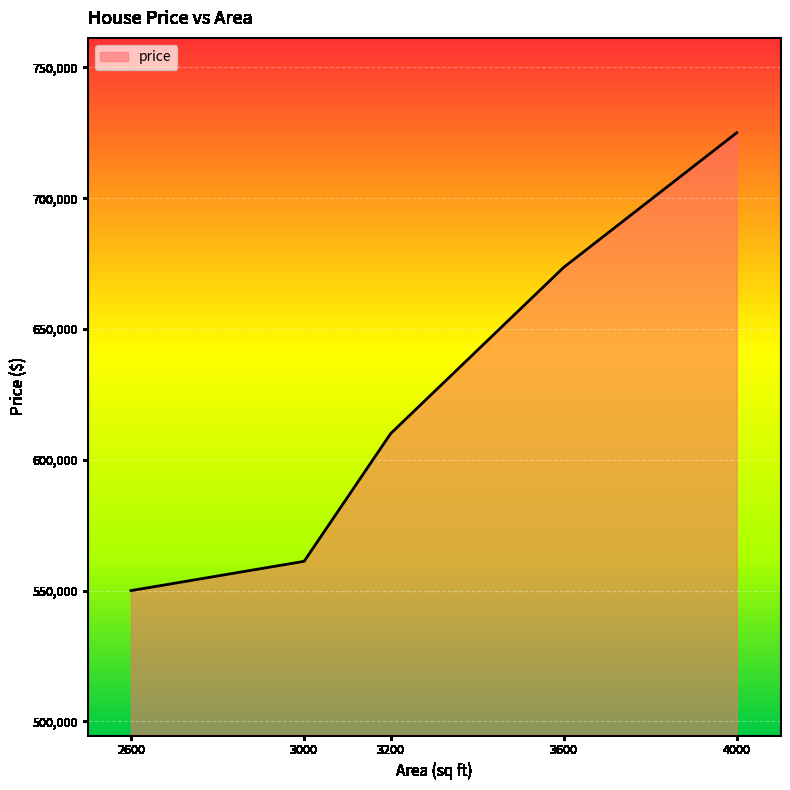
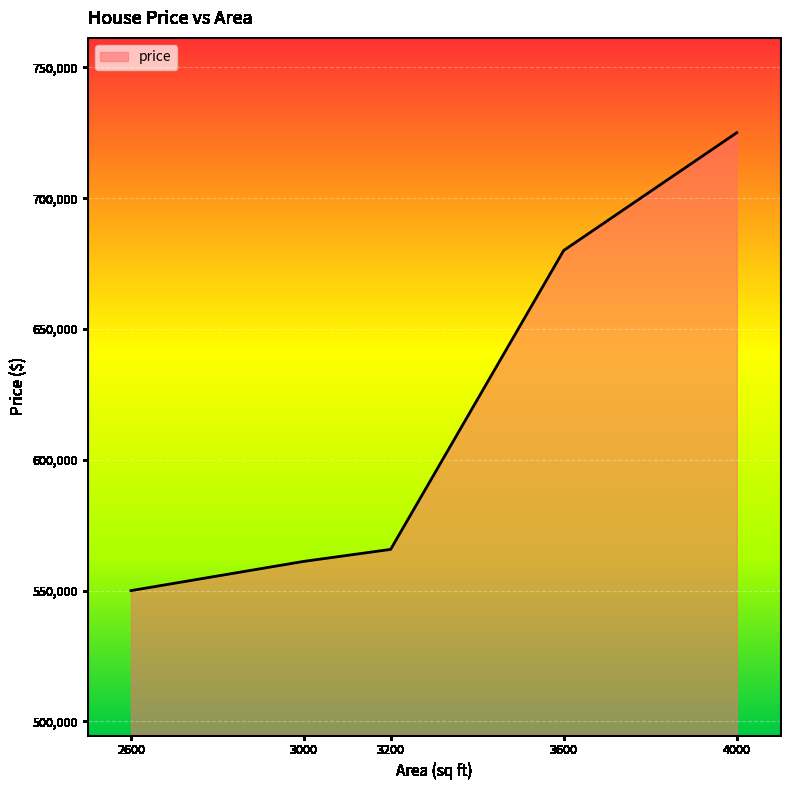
3200: 610,000 -> 566,000
3600: 674,000 -> 680,000
